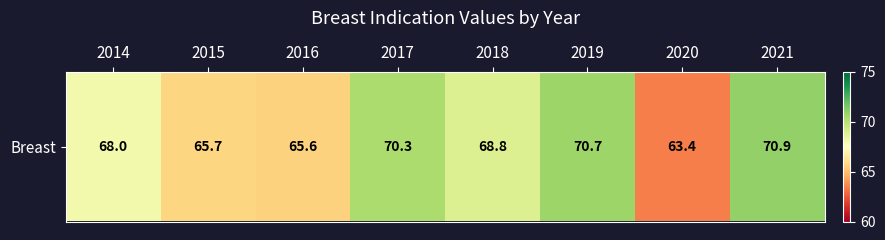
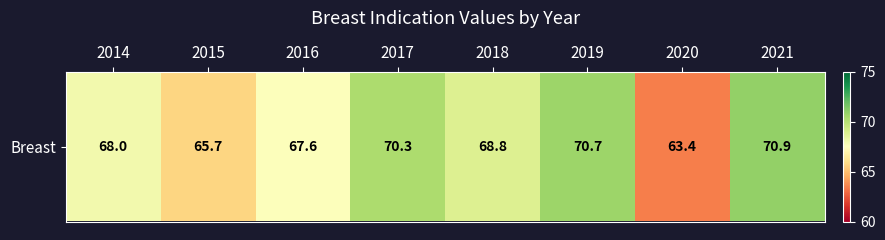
Breast, 2016: 65.6 -> 67.6
